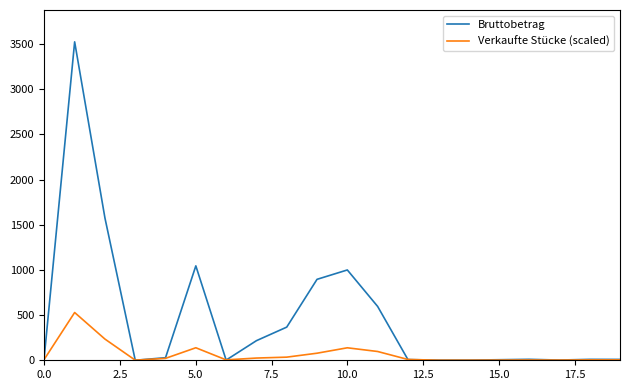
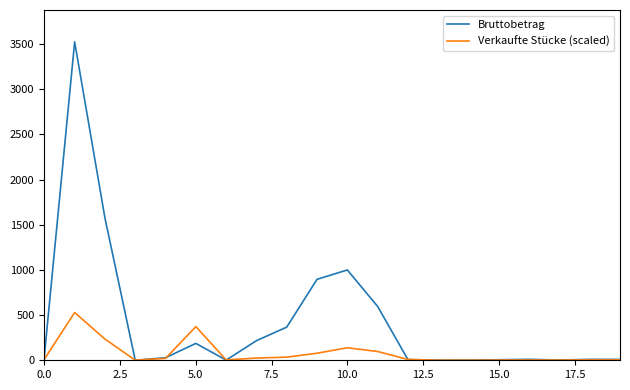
Bruttobetrag, 5.0: 1000 -> 200
Verkaufte Stücke (scaled), 5.0: 100 -> 400
